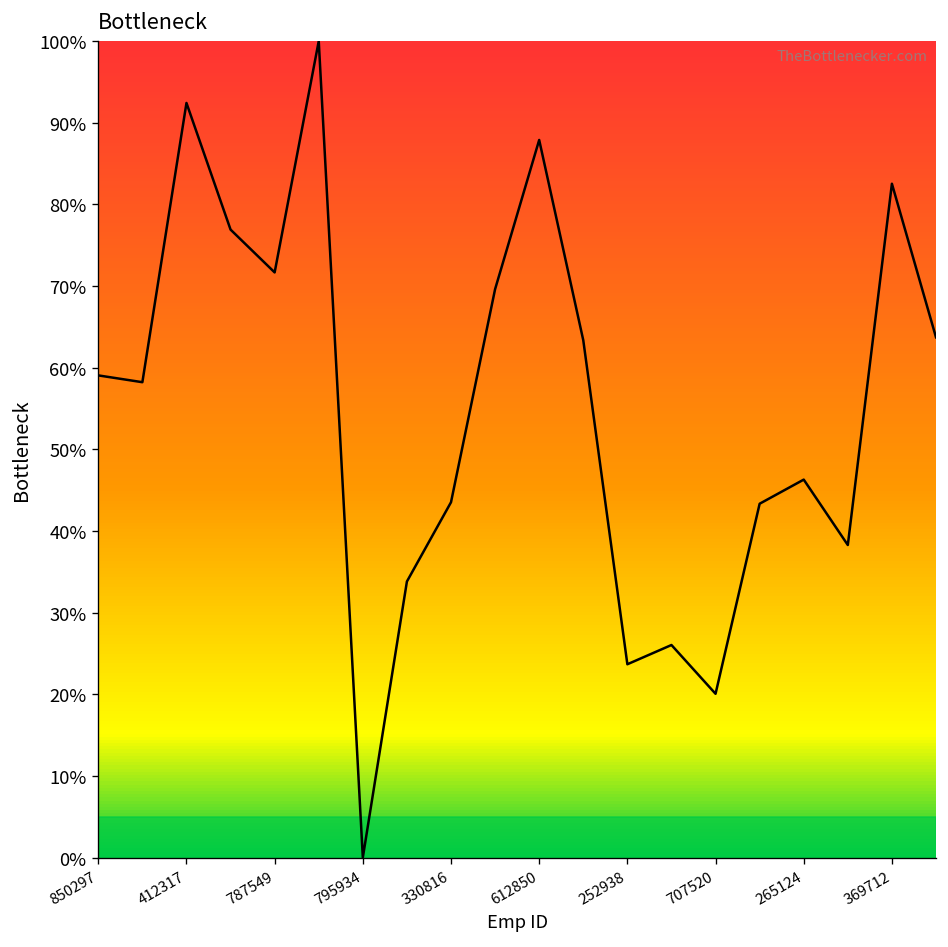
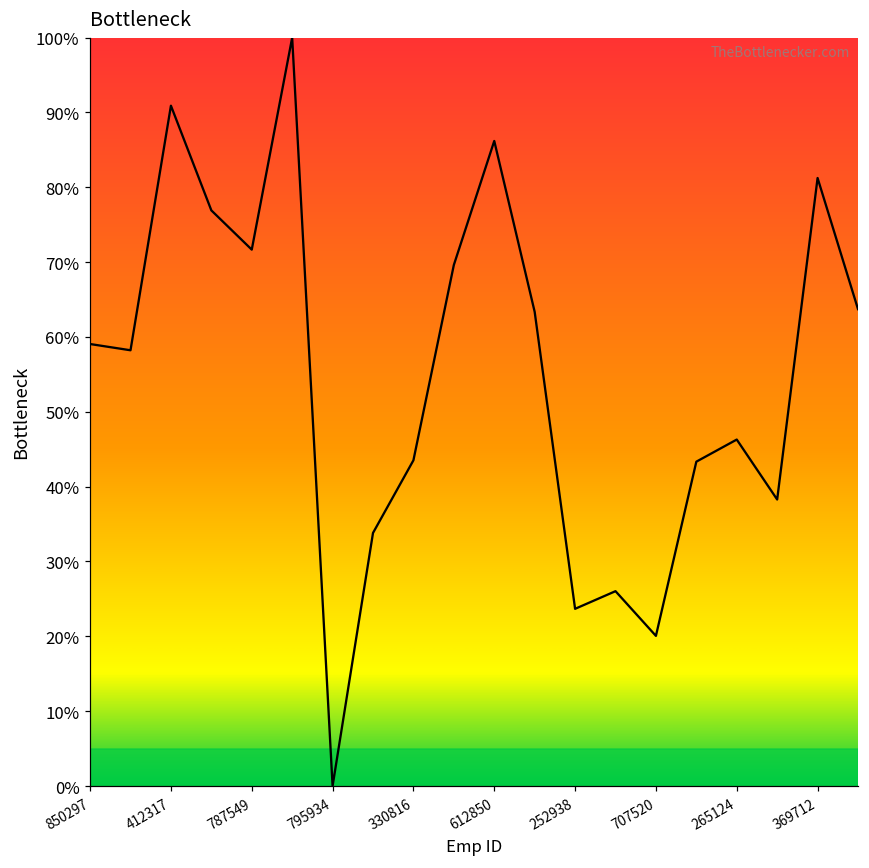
412317: 92% -> 91%
612850: 88% -> 86%
369712: 83% -> 81%
